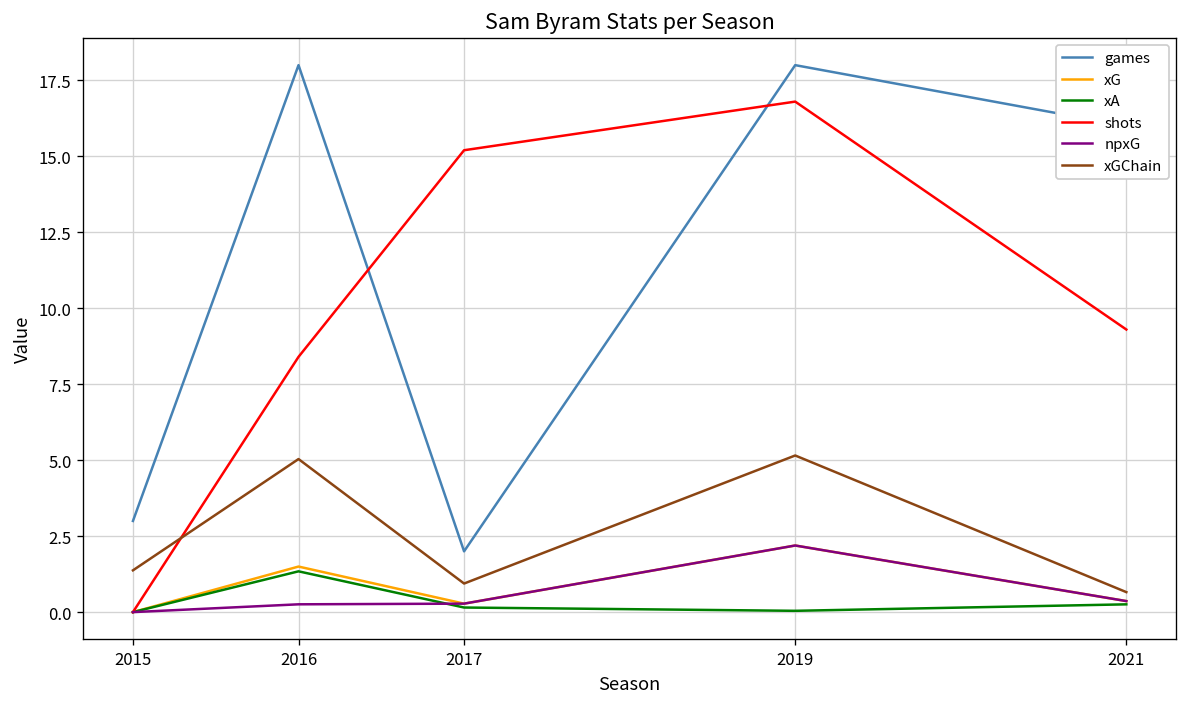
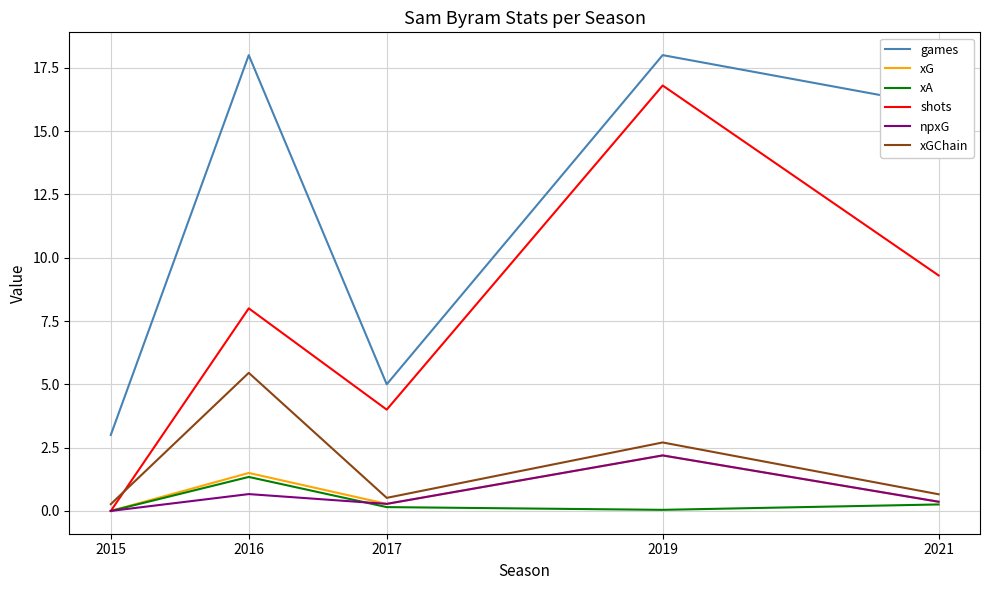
xGChain, 2015: 1.4 -> 0.3
shots, 2016: 8.4 -> 8.0
npxG, 2016: 0.3 -> 0.7
xGChain, 2016: 5.0 -> 5.5
games, 2017: 2 -> 5
shots, 2017: 15.2 -> 4.0
xGChain, 2017: 0.9 -> 0.5
xGChain, 2019: 5.2 -> 2.7
